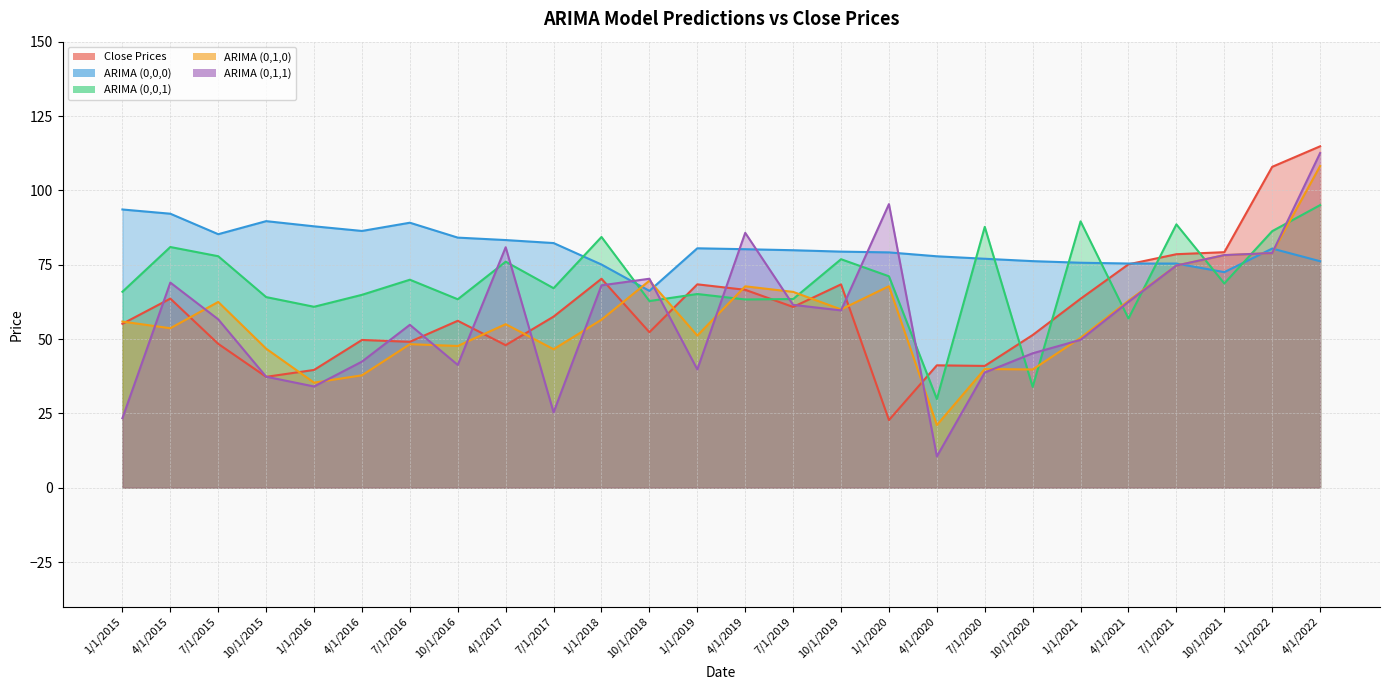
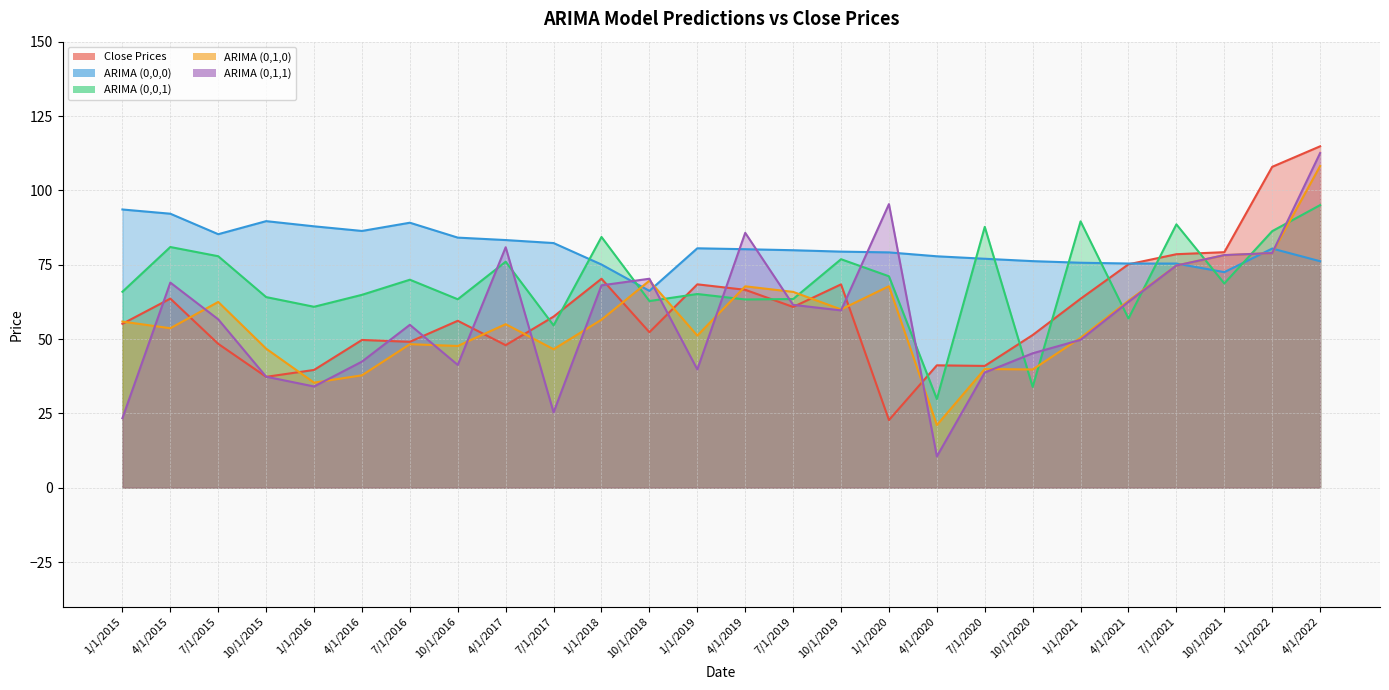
ARIMA (0,0,1), 7/1/2017: 67 -> 55
